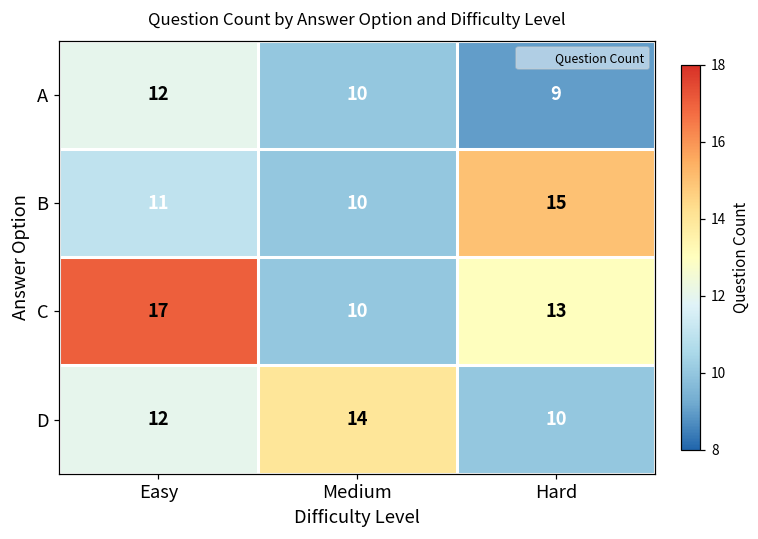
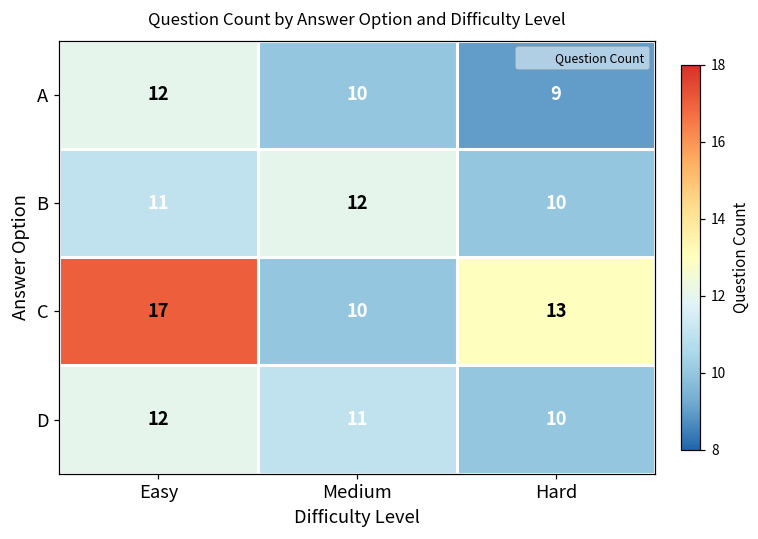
B, Medium: 10 -> 12
B, Hard: 15 -> 10
D, Medium: 14 -> 11
